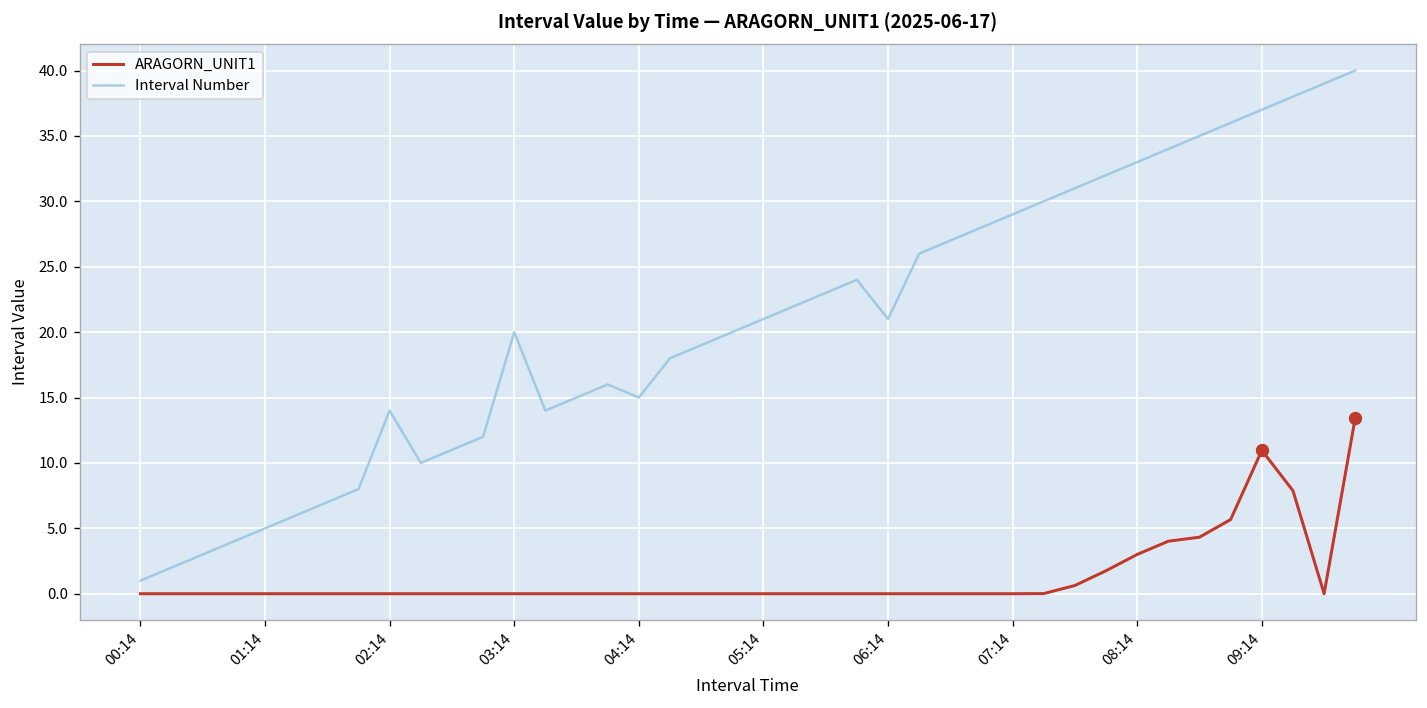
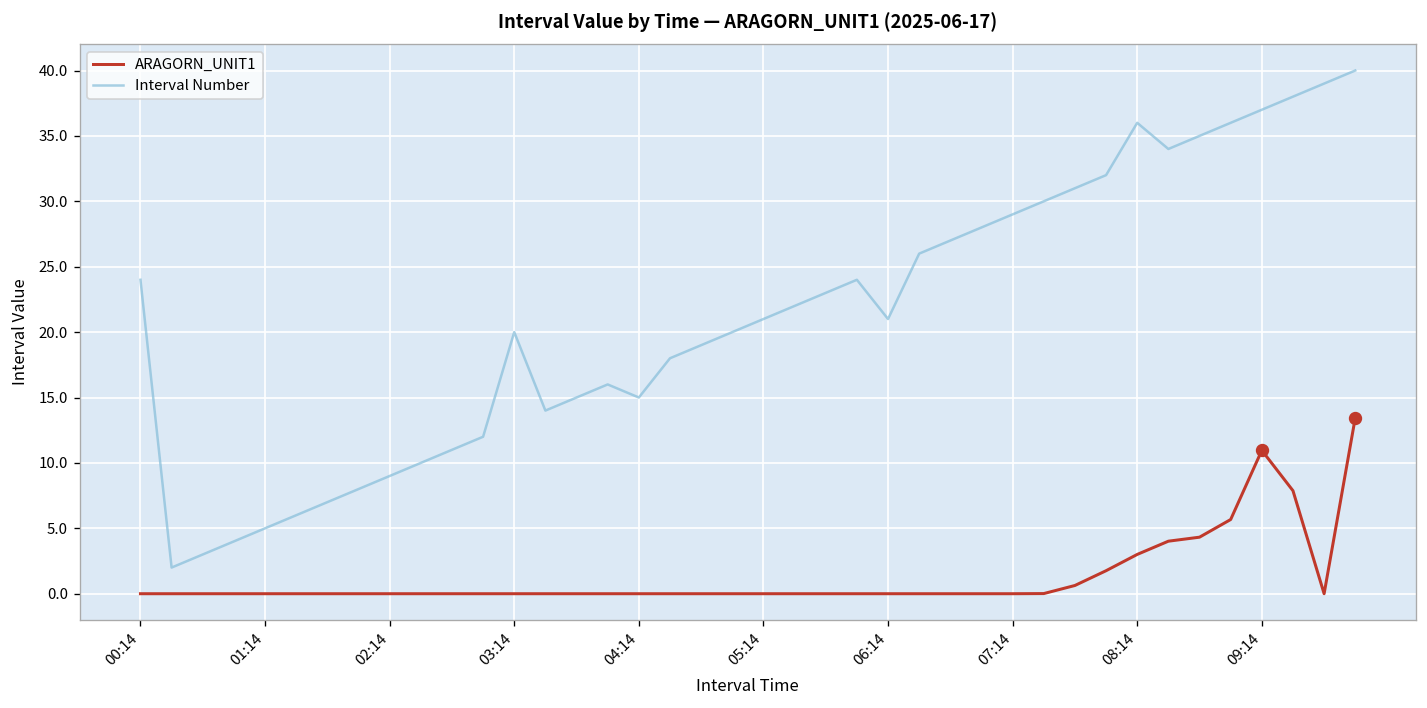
Interval Number, 00:14: 1 -> 24
Interval Number, 02:14: 14 -> 9
Interval Number, 08:14: 33 -> 36
